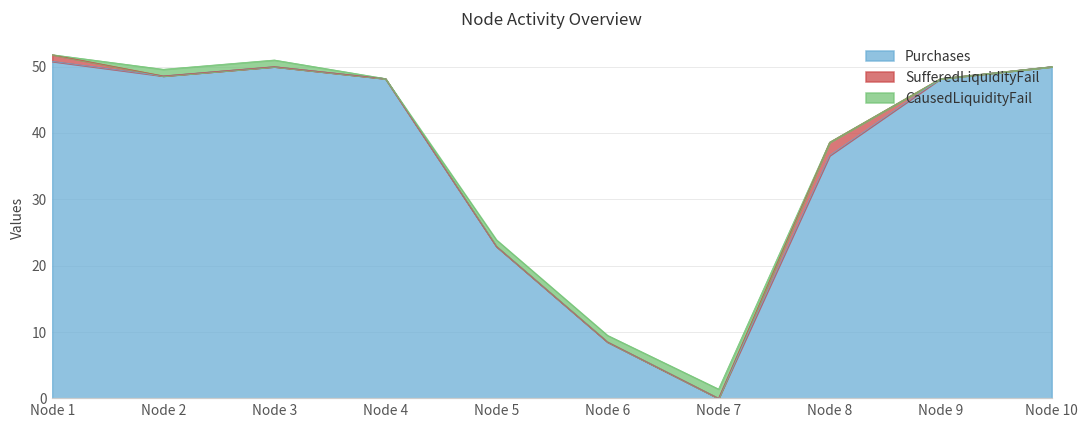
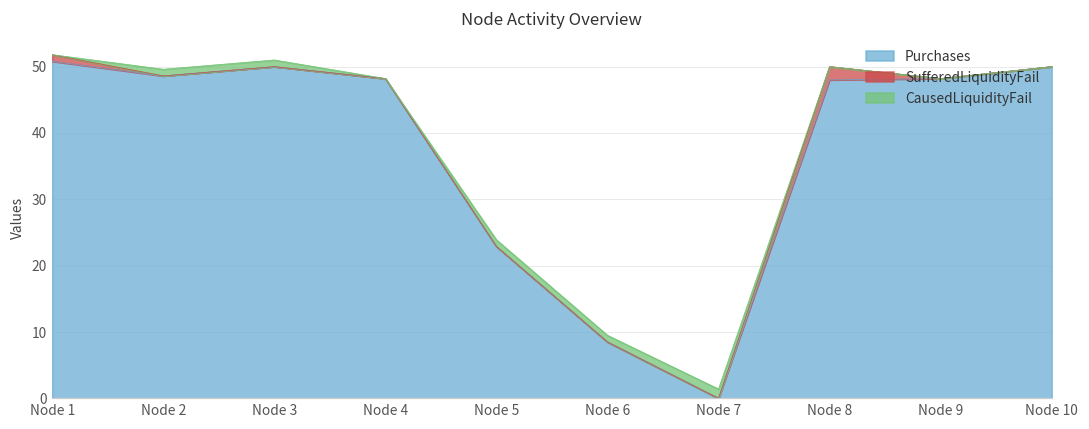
Purchases, Node 8: 37 -> 48
